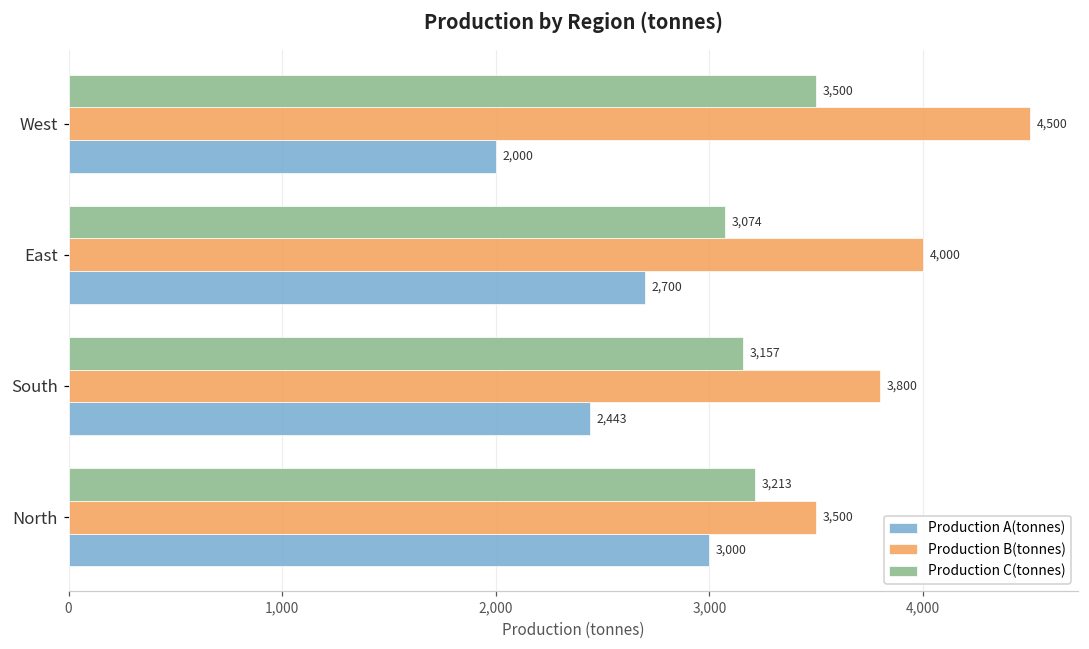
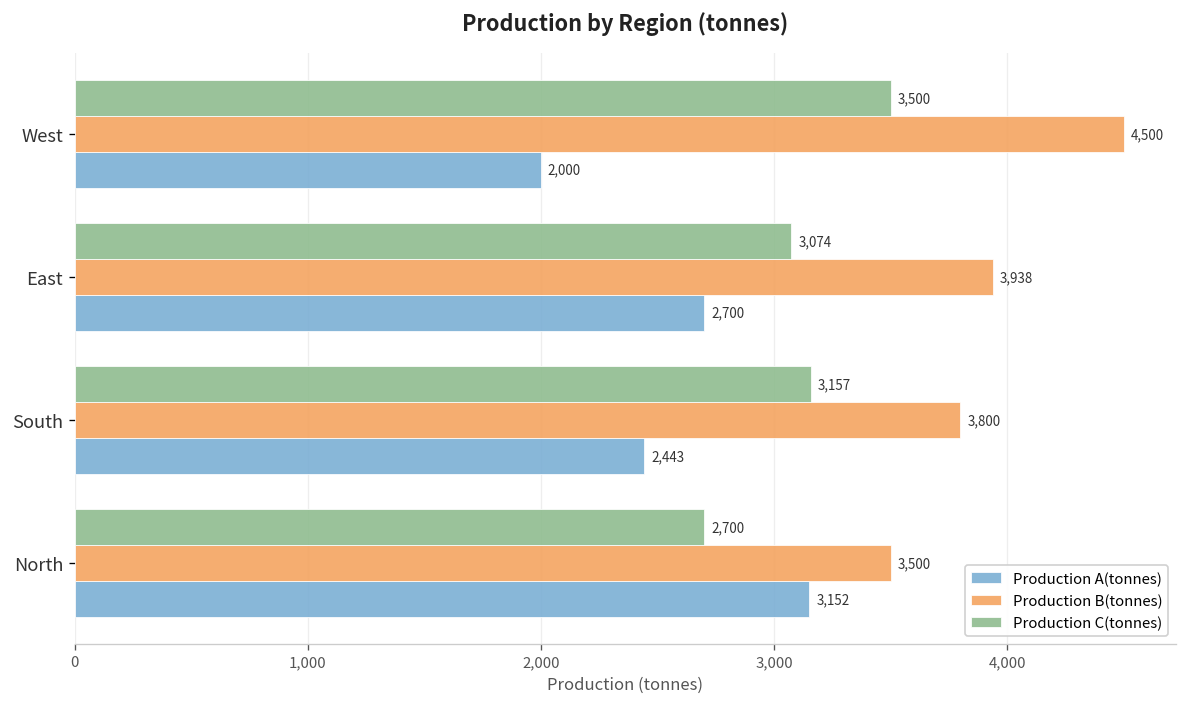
Production B(tonnes), East: 4,000 -> 3,938
Production C(tonnes), North: 3,213 -> 2,700
Production A(tonnes), North: 3,000 -> 3,152
